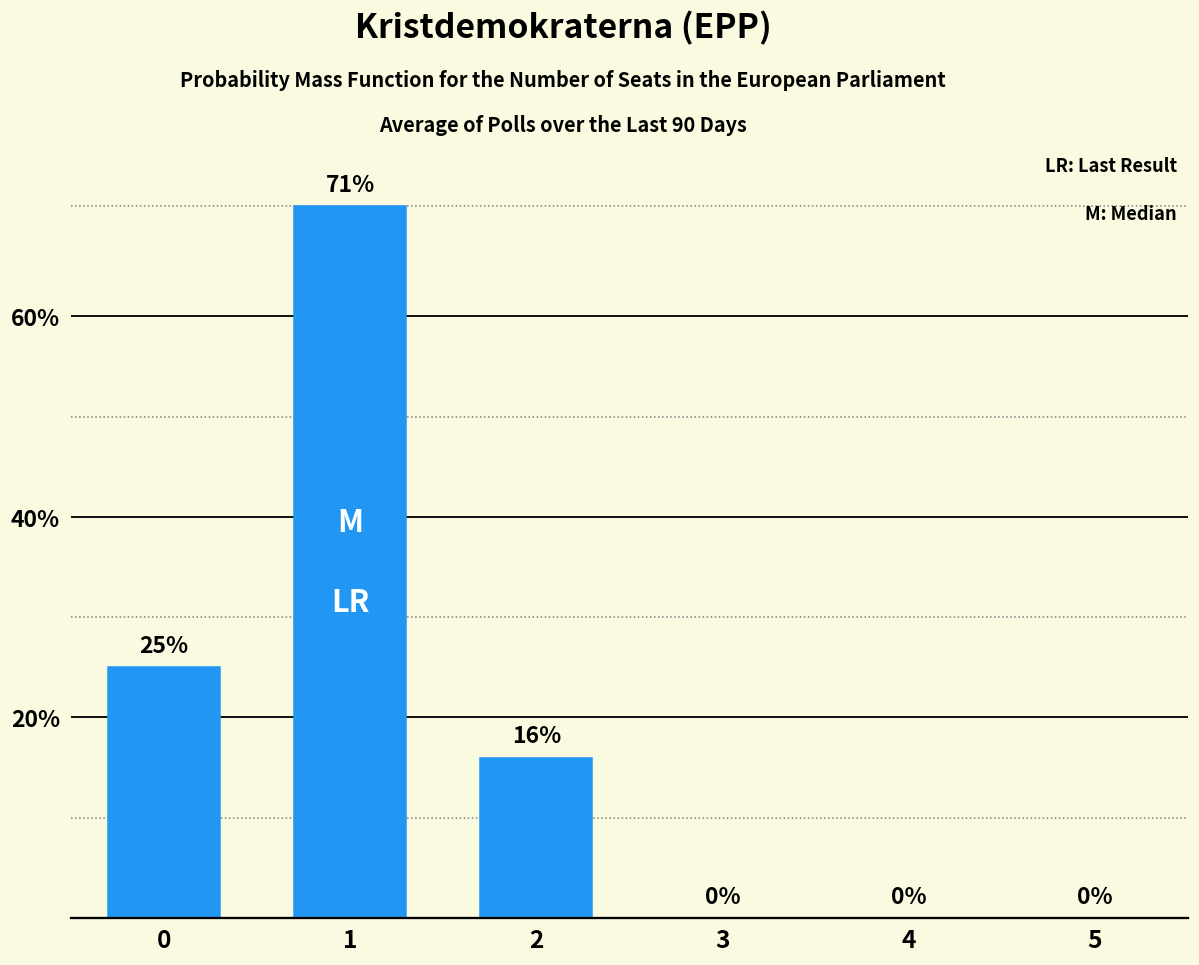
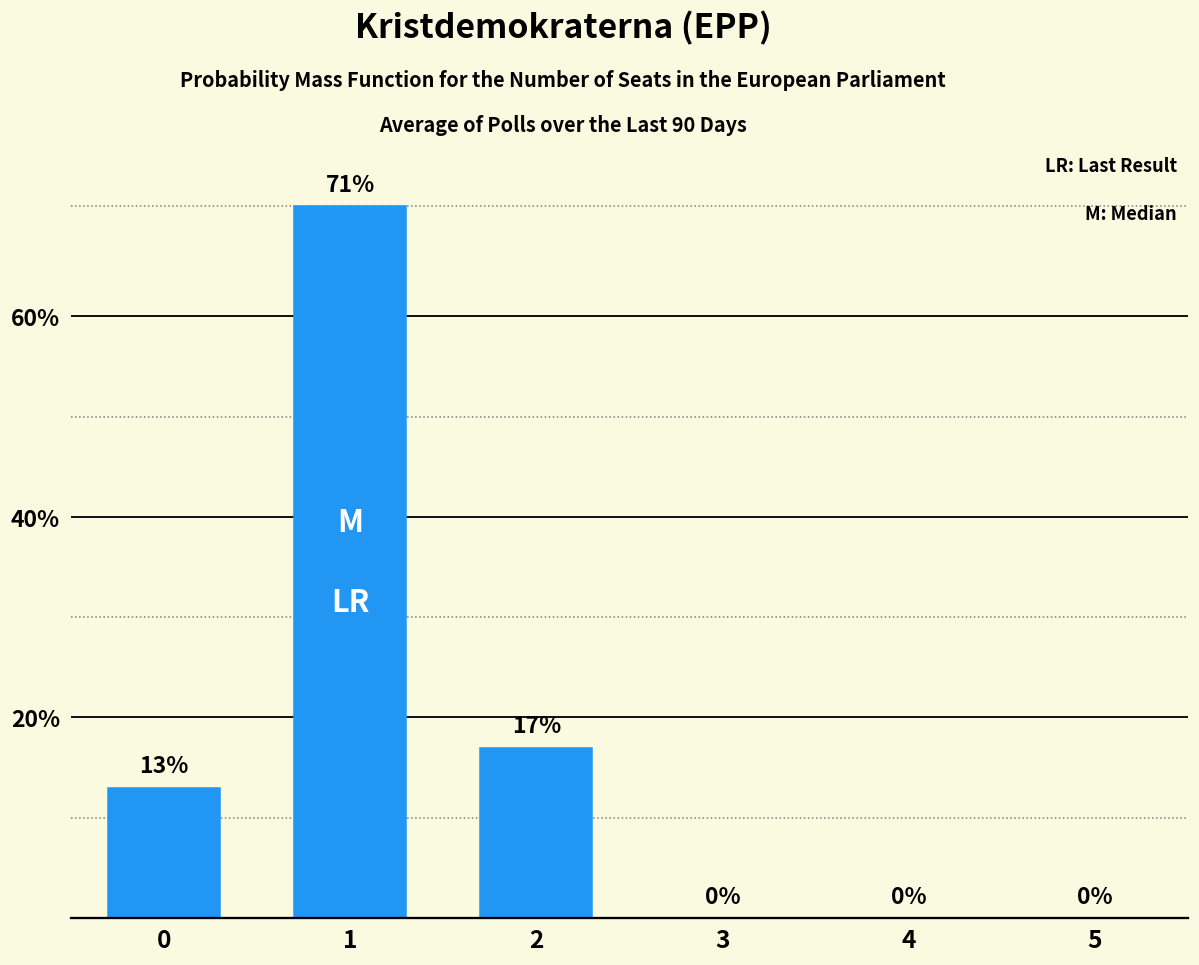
0: 25% -> 13%
2: 16% -> 17%
